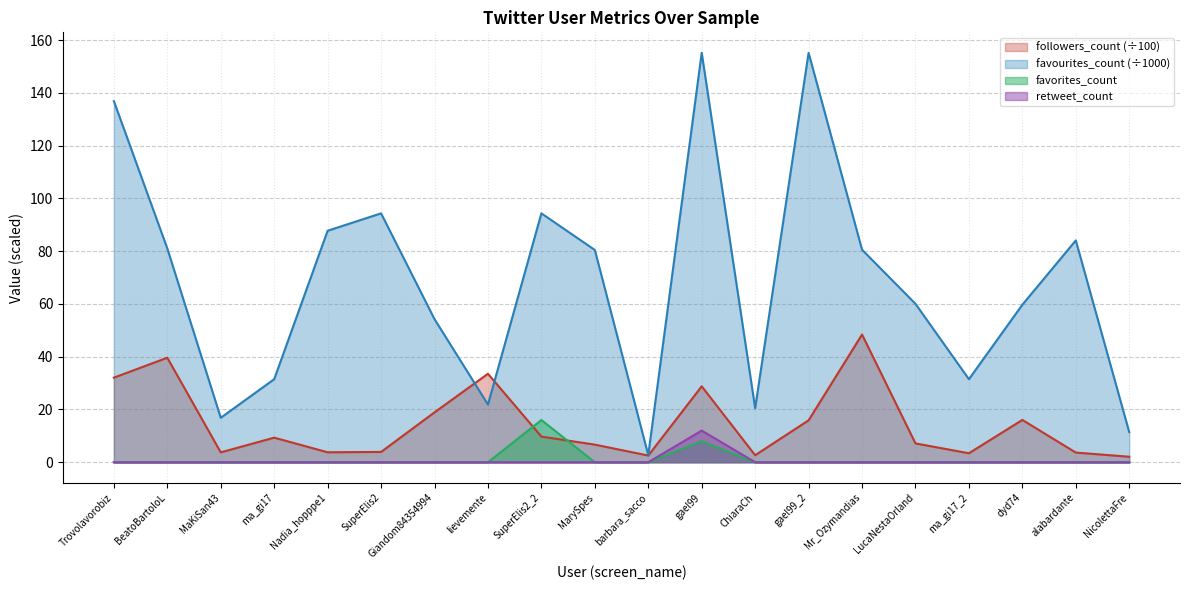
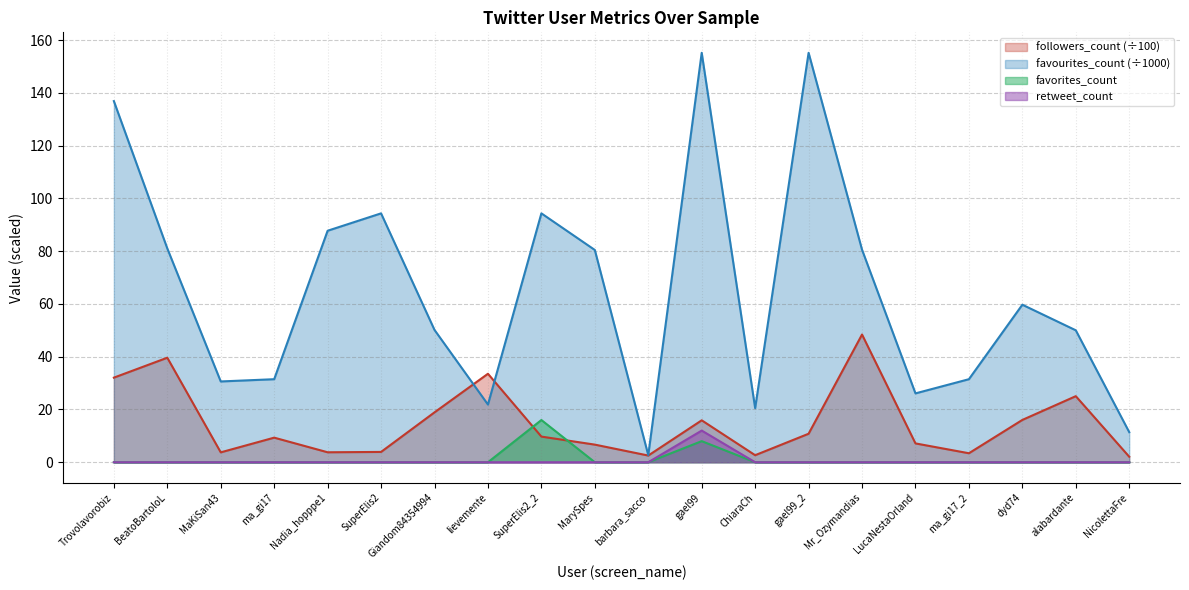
favourites_count (÷1000), MaKiSan43: 17 -> 31
favourites_count (÷1000), Giandom84354994: 54 -> 50
followers_count (÷100), gael99: 29 -> 16
followers_count (÷100), gael99_2: 16 -> 11
favourites_count (÷1000), LucaNestaOrland: 60 -> 26
followers_count (÷100), alabardante: 4 -> 25
favourites_count (÷1000), alabardante: 84 -> 50
